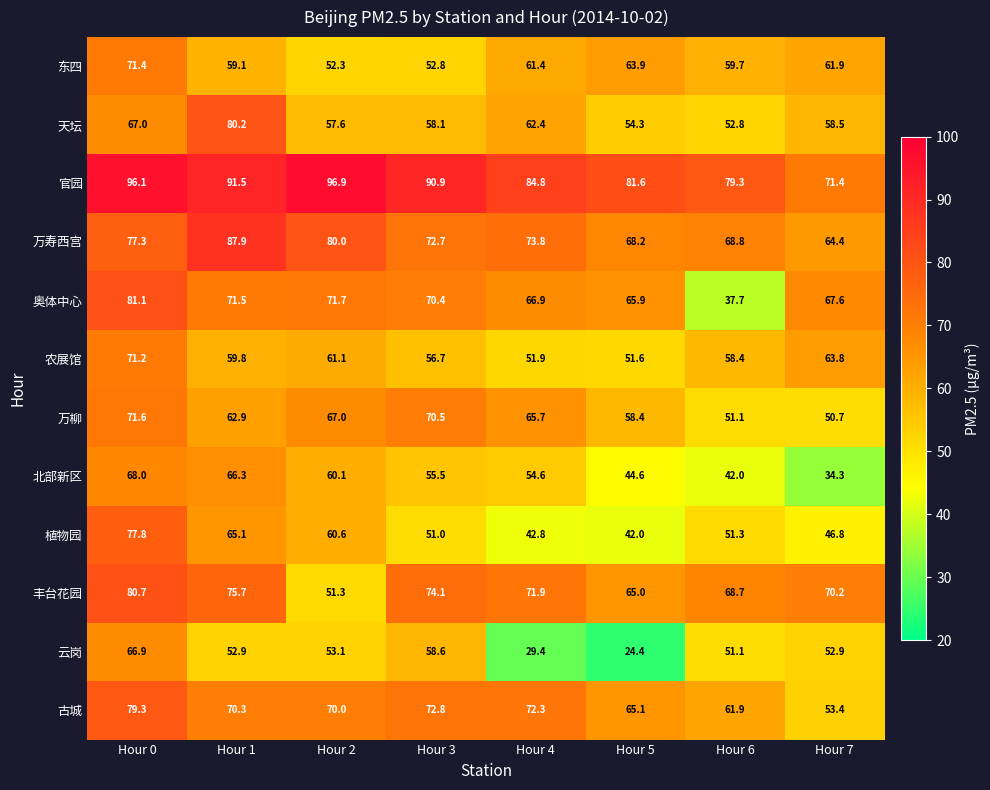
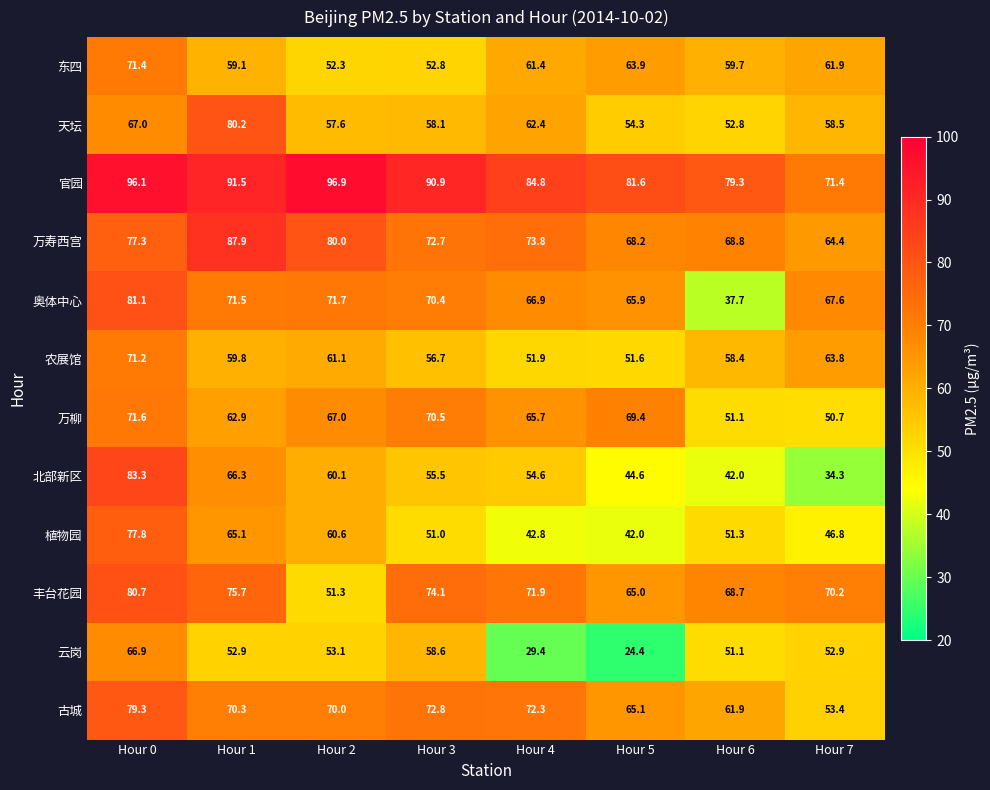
万柳, Hour 5: 58.4 -> 69.4
北部新区, Hour 0: 68.0 -> 83.3
